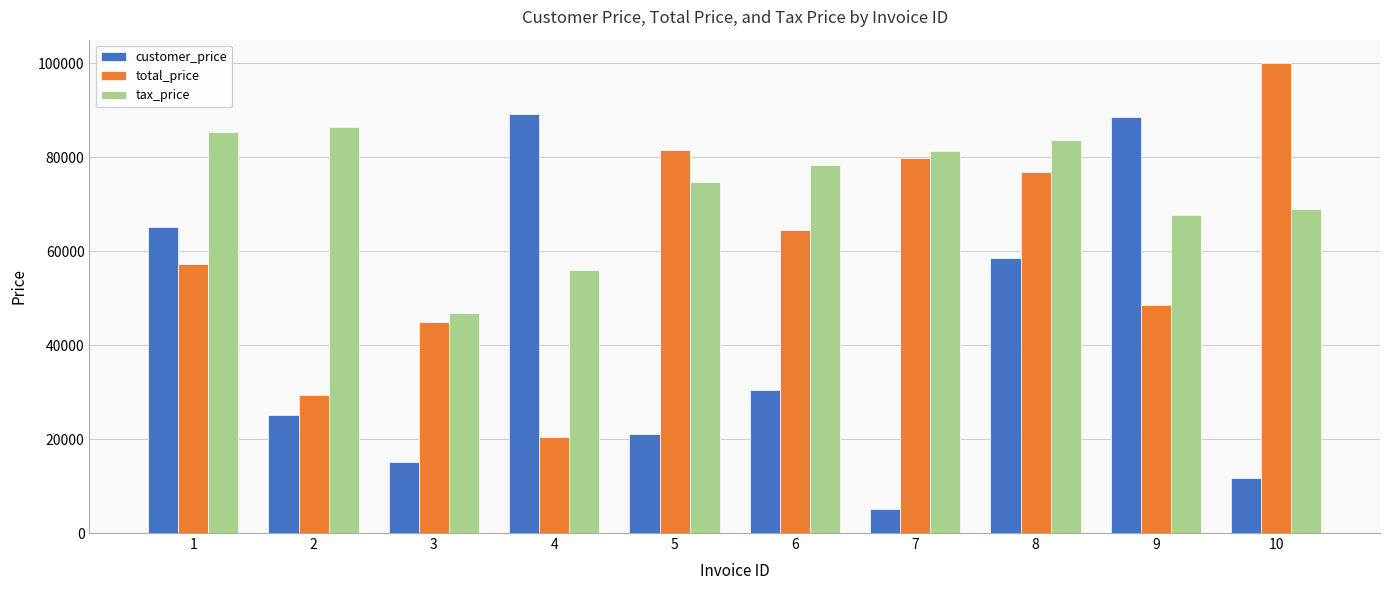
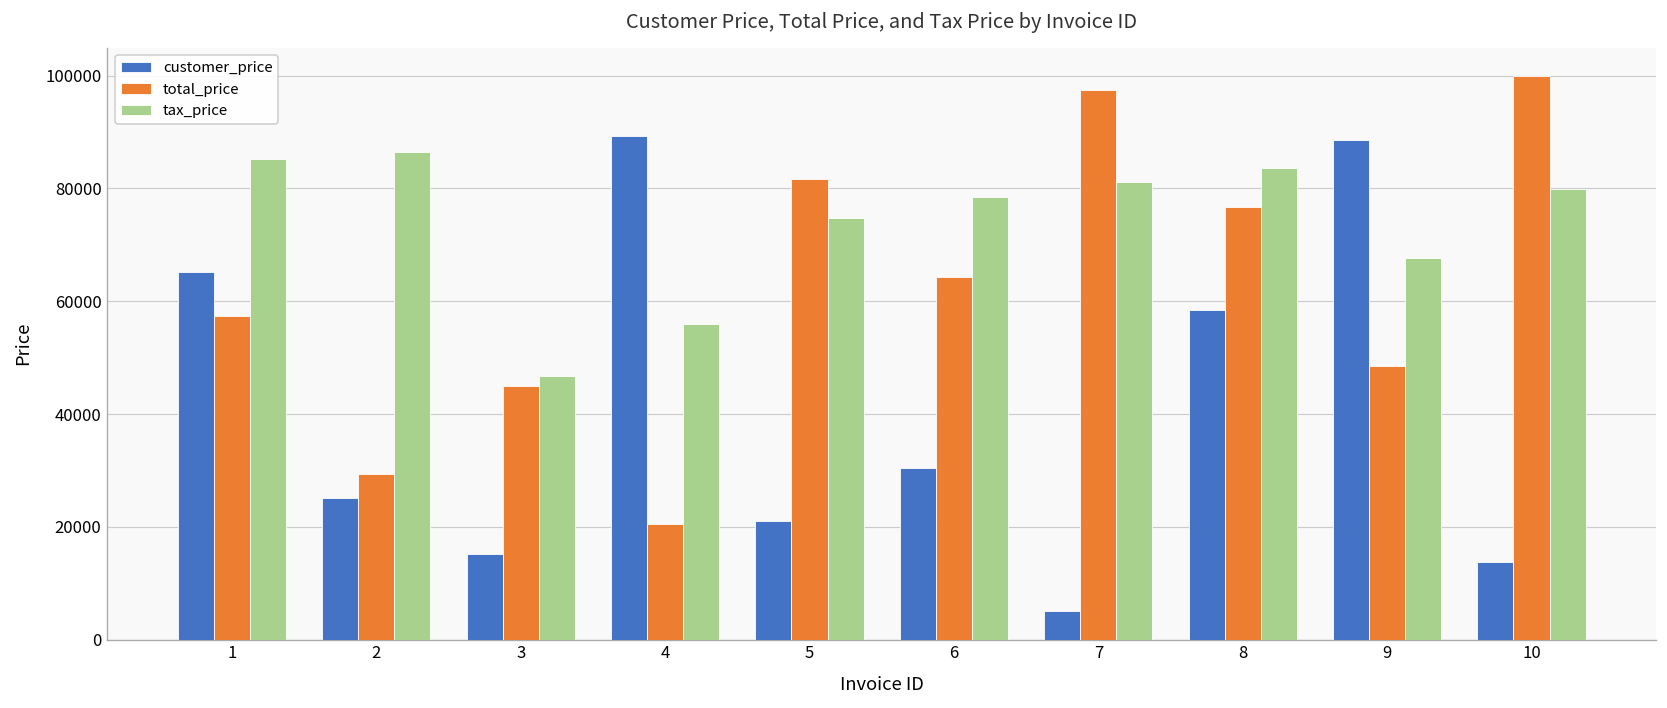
total_price, 7: 80000 -> 97000
customer_price, 10: 12000 -> 14000
tax_price, 10: 69000 -> 80000
